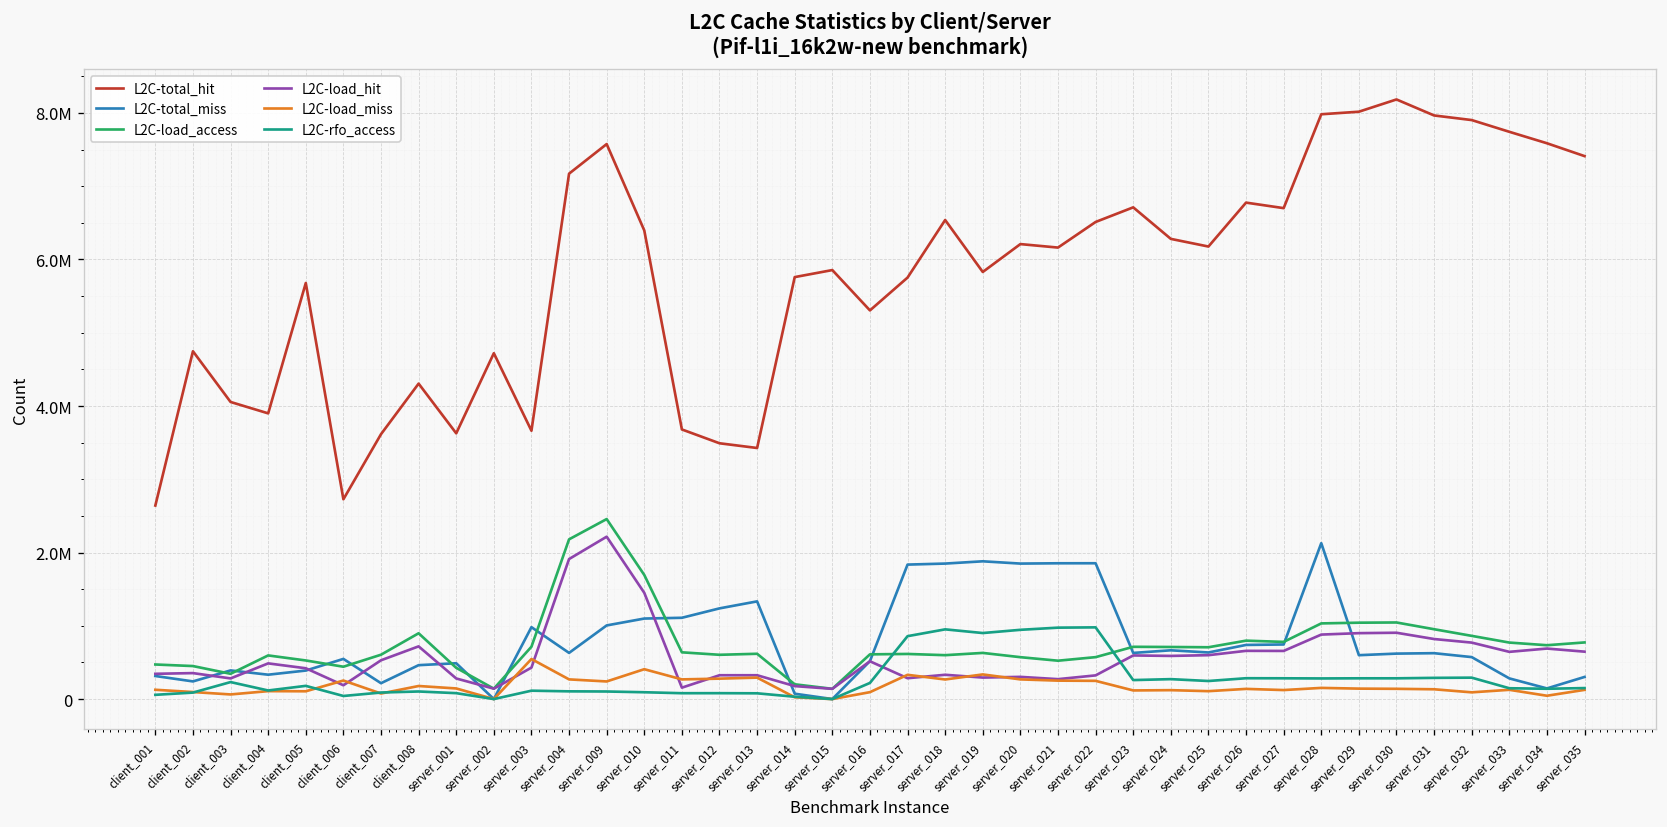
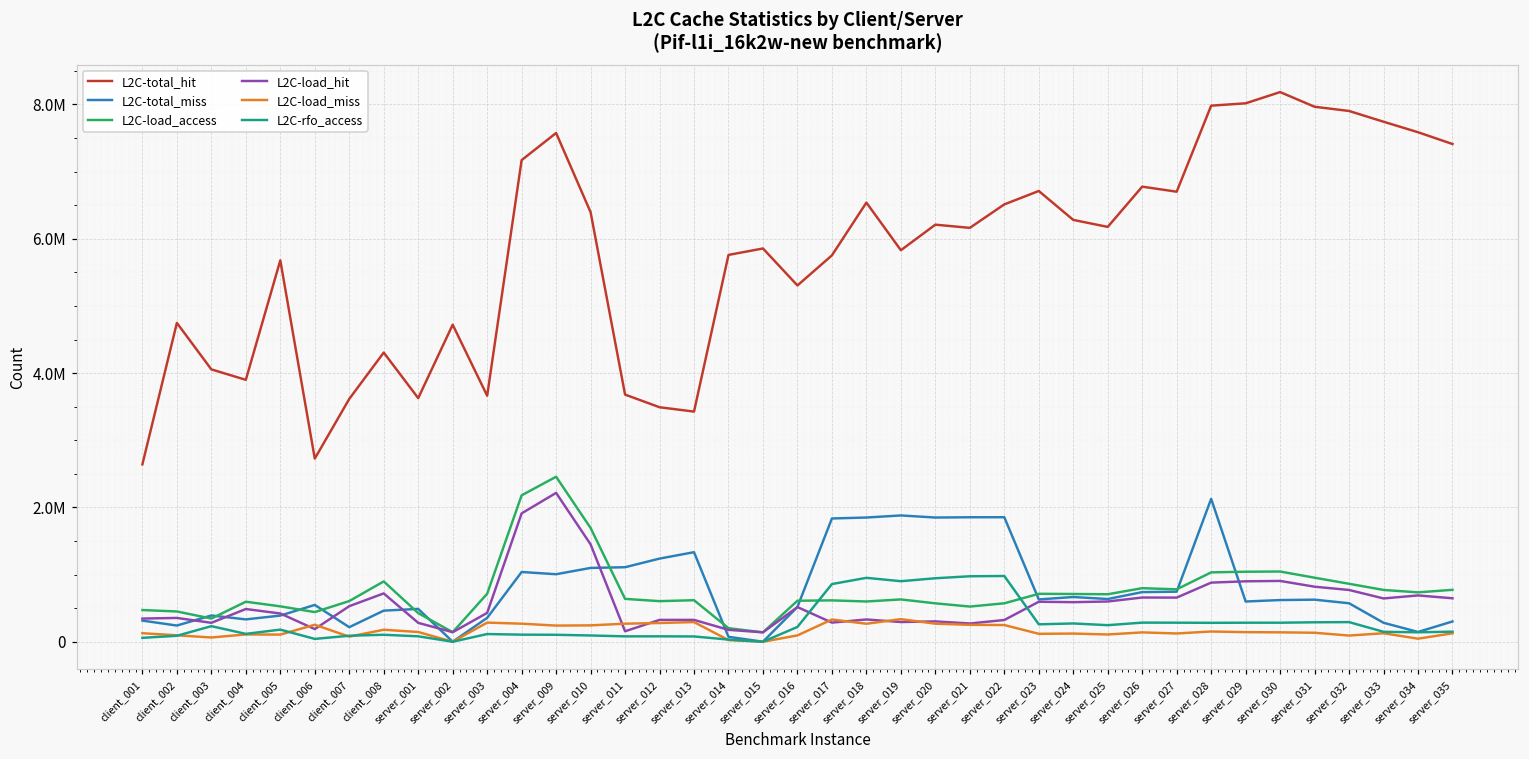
L2C-total_miss, server_003: 1000000 -> 400000
L2C-load_miss, server_003: 500000 -> 300000
L2C-total_miss, server_004: 600000 -> 1000000
L2C-load_miss, server_010: 400000 -> 200000
